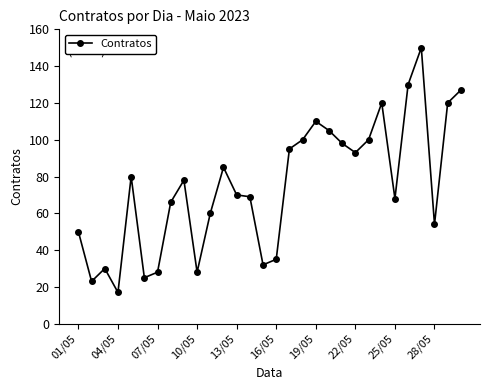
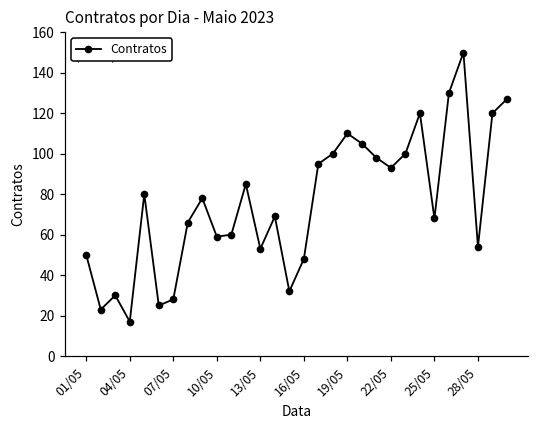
10/05: 28 -> 59
13/05: 70 -> 53
16/05: 35 -> 48
